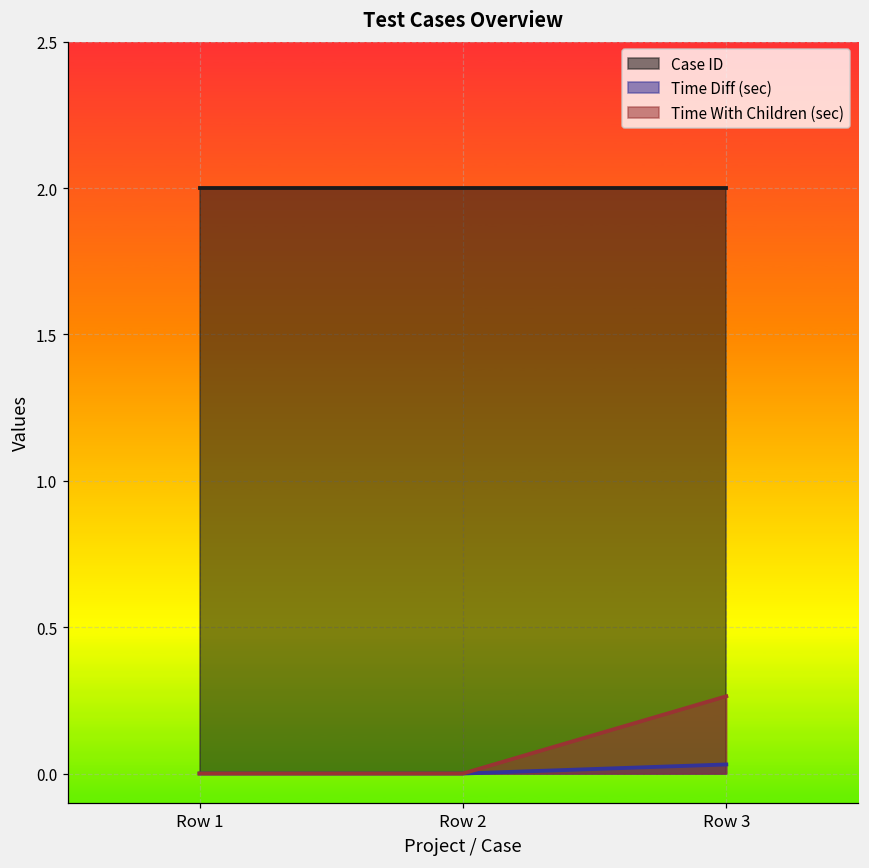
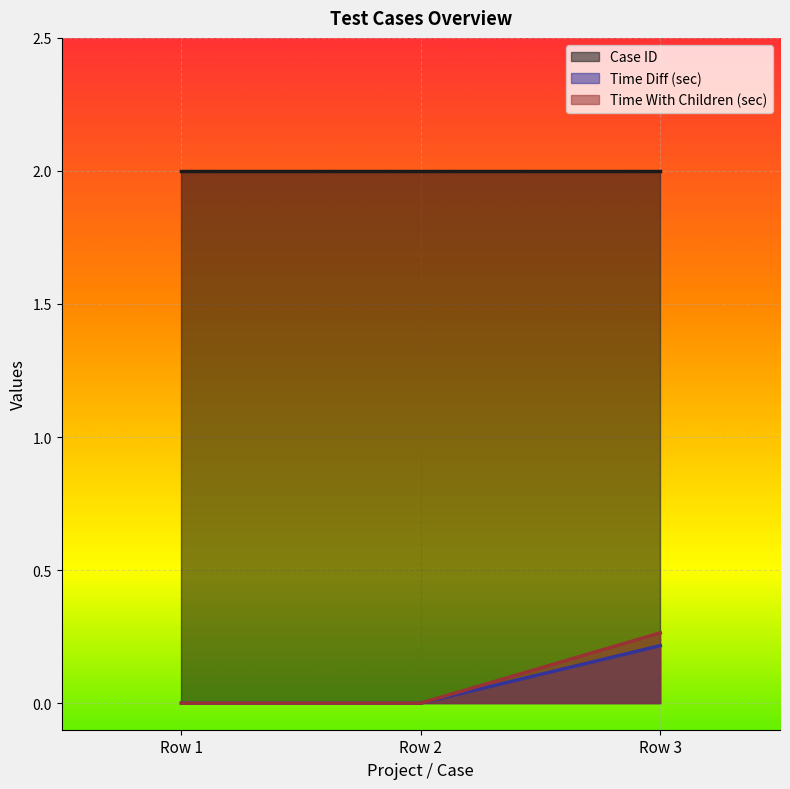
Time Diff (sec), Row 3: 0.03 -> 0.22
